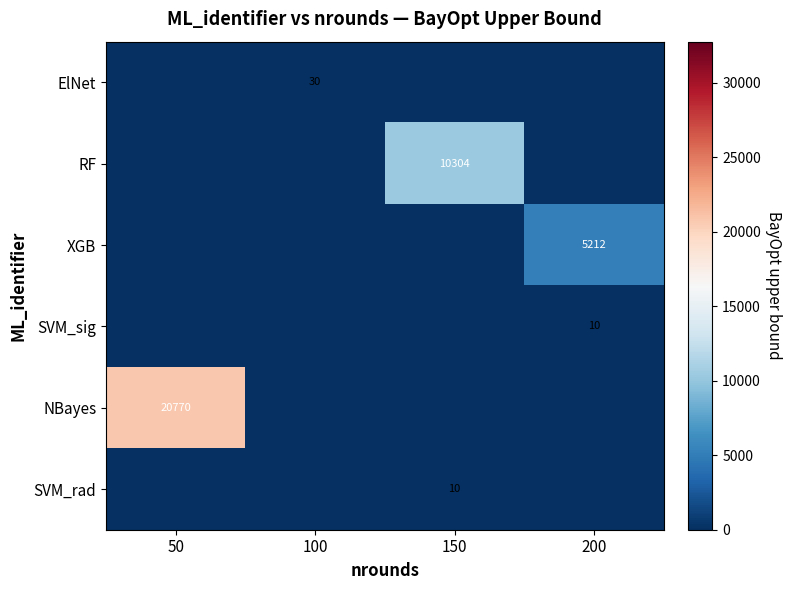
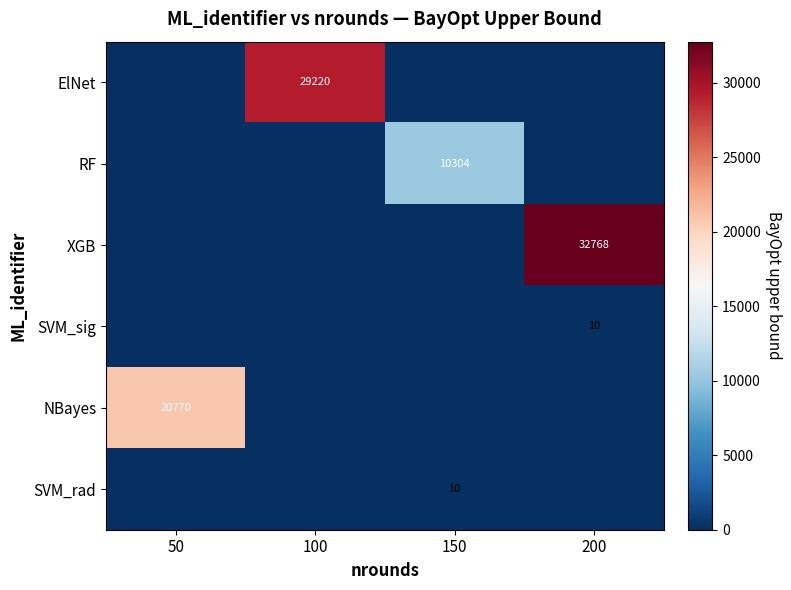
ElNet, 100: 30 -> 29220
XGB, 200: 5212 -> 32768
